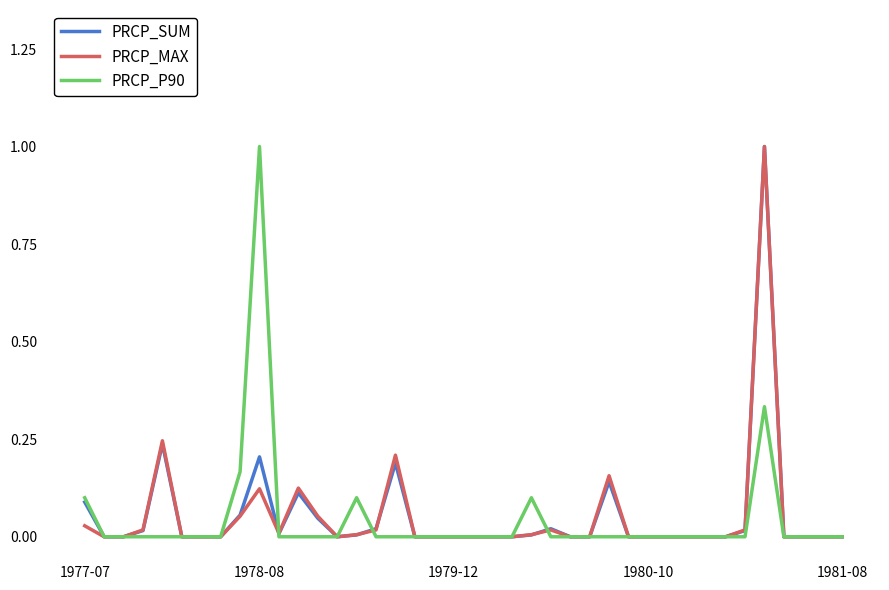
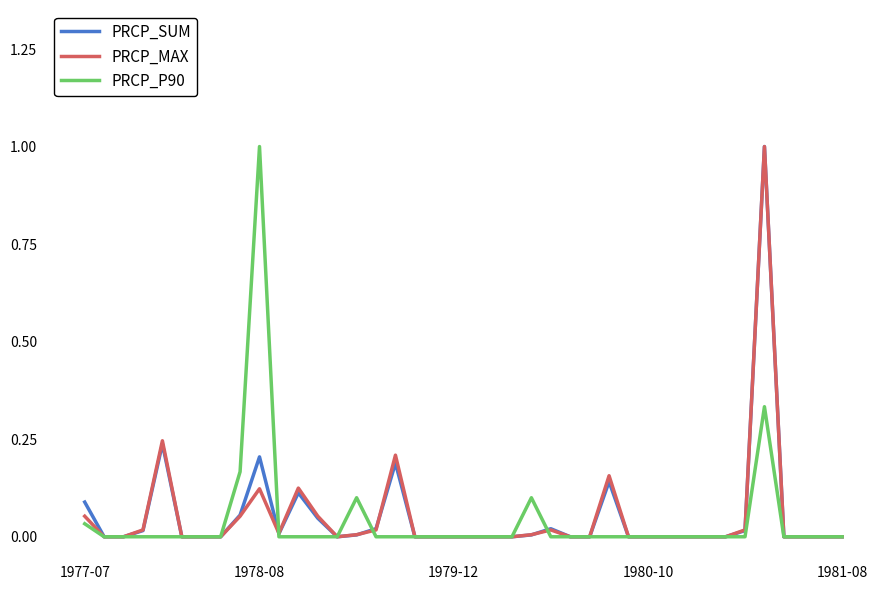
PRCP_MAX, 1977-07: 0.03 -> 0.05
PRCP_P90, 1977-07: 0.10 -> 0.03
